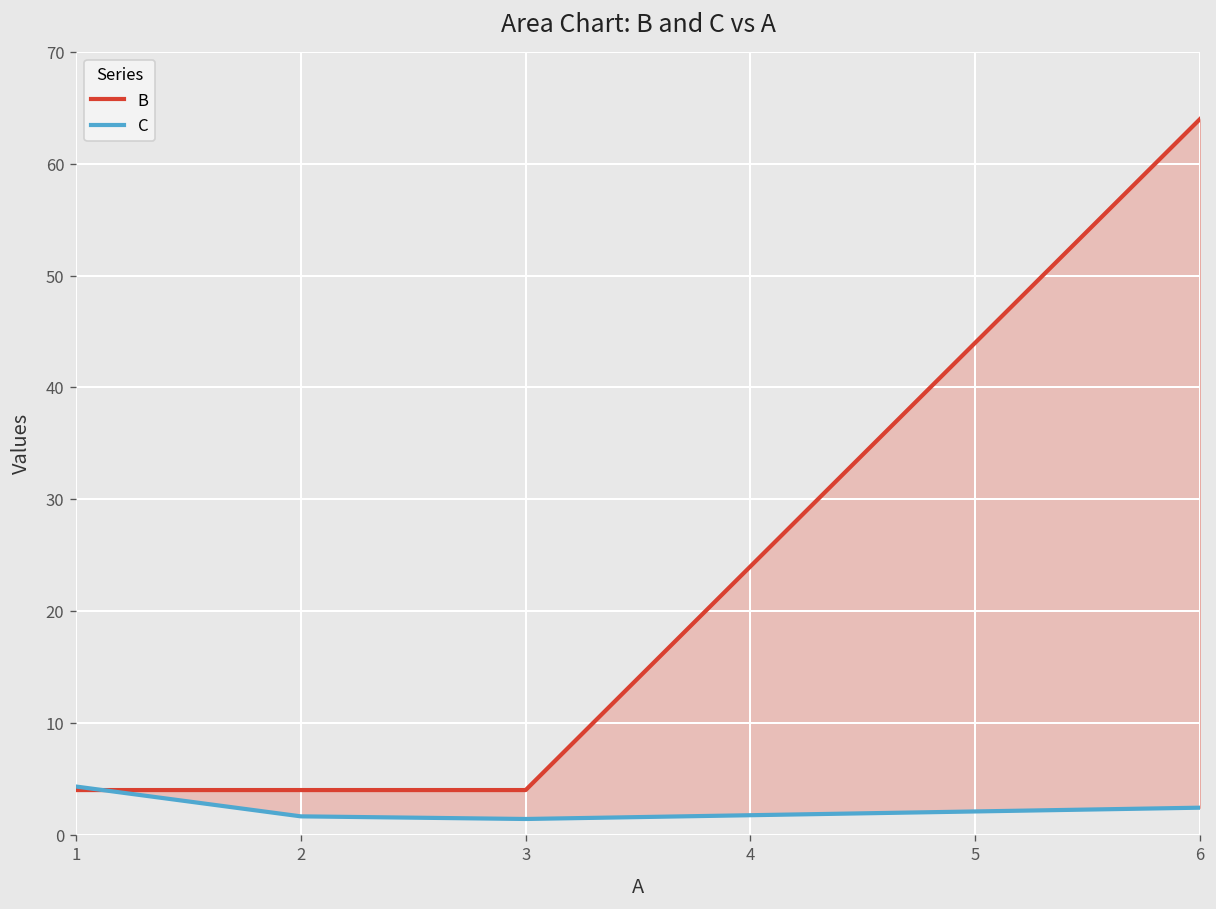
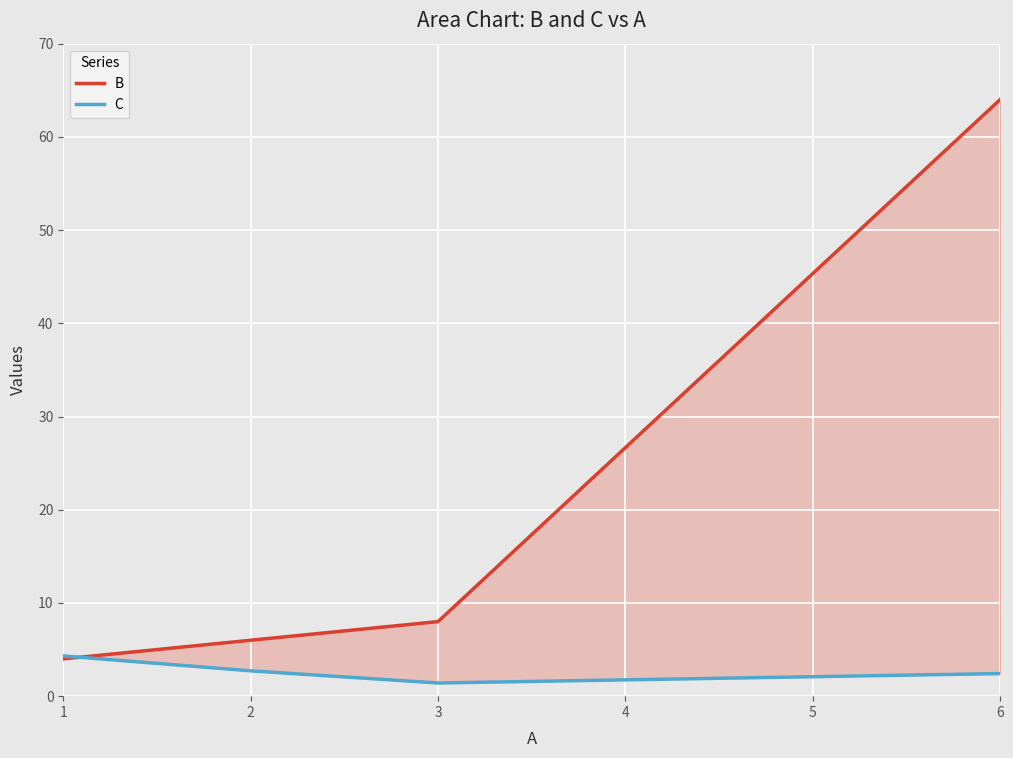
B, 2: 4 -> 6
C, 2: 2 -> 3
B, 3: 4 -> 8
